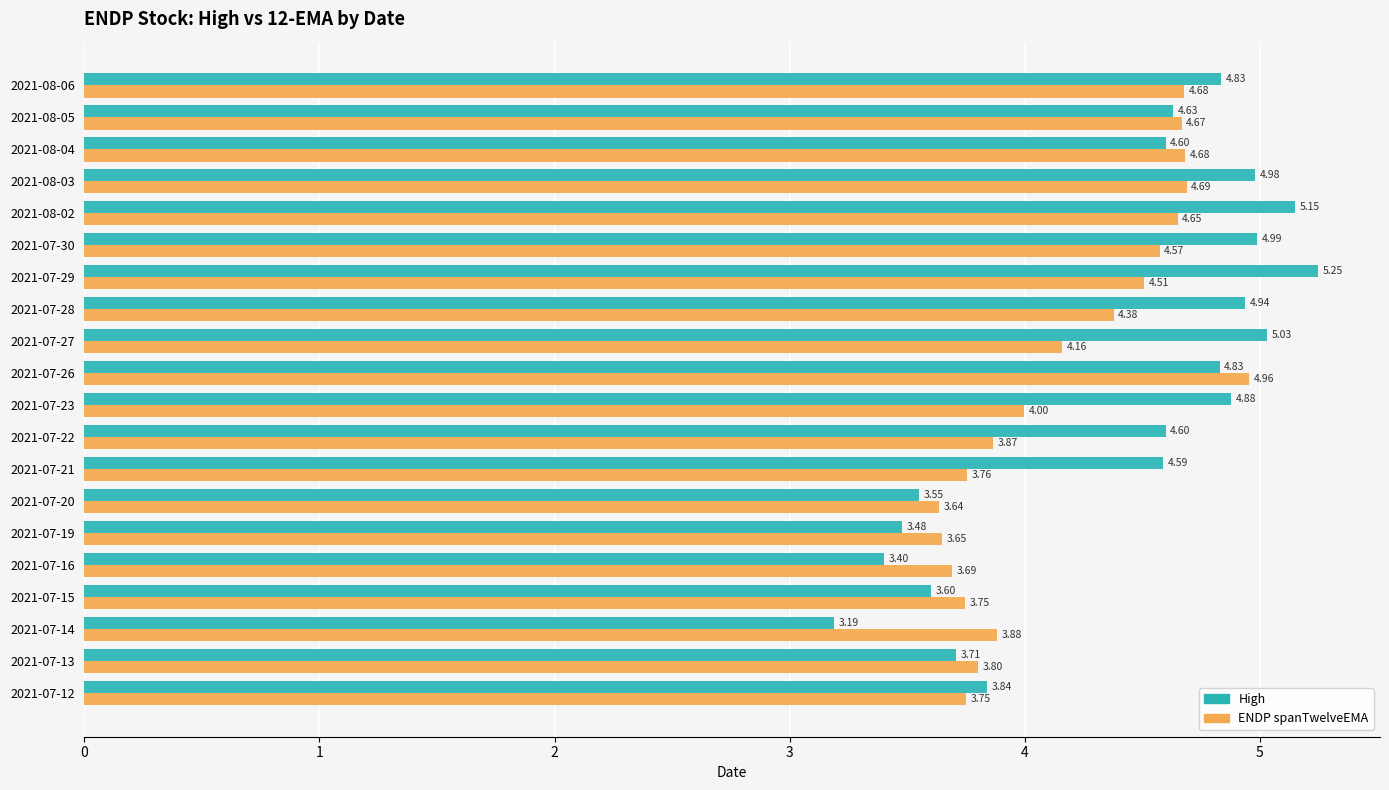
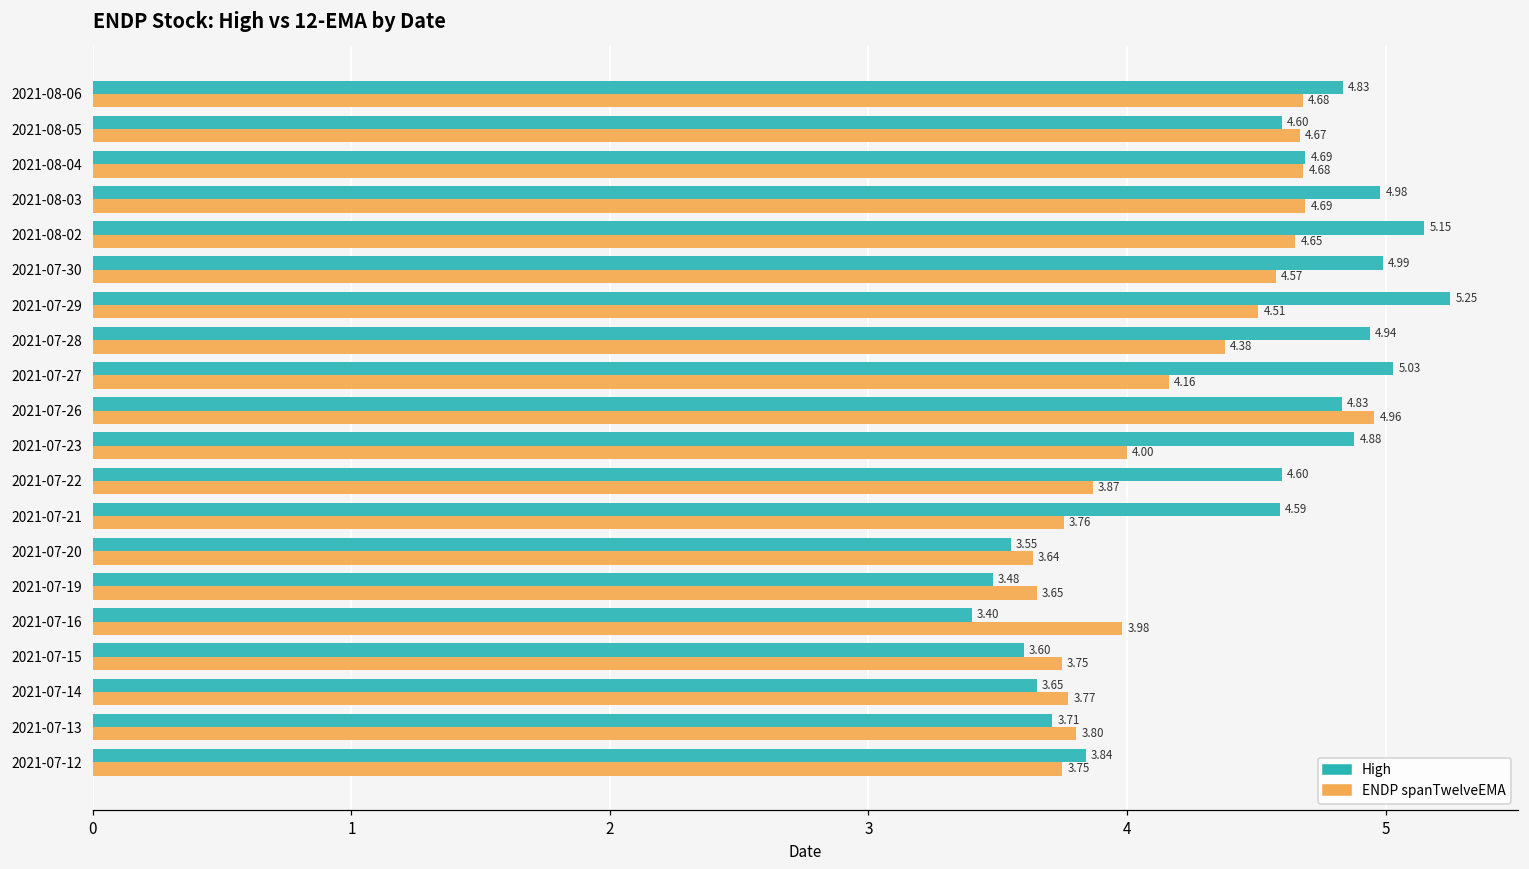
High, 2021-08-05: 4.63 -> 4.60
High, 2021-08-04: 4.60 -> 4.69
ENDP spanTwelveEMA, 2021-07-16: 3.69 -> 3.98
High, 2021-07-14: 3.19 -> 3.65
ENDP spanTwelveEMA, 2021-07-14: 3.88 -> 3.77
